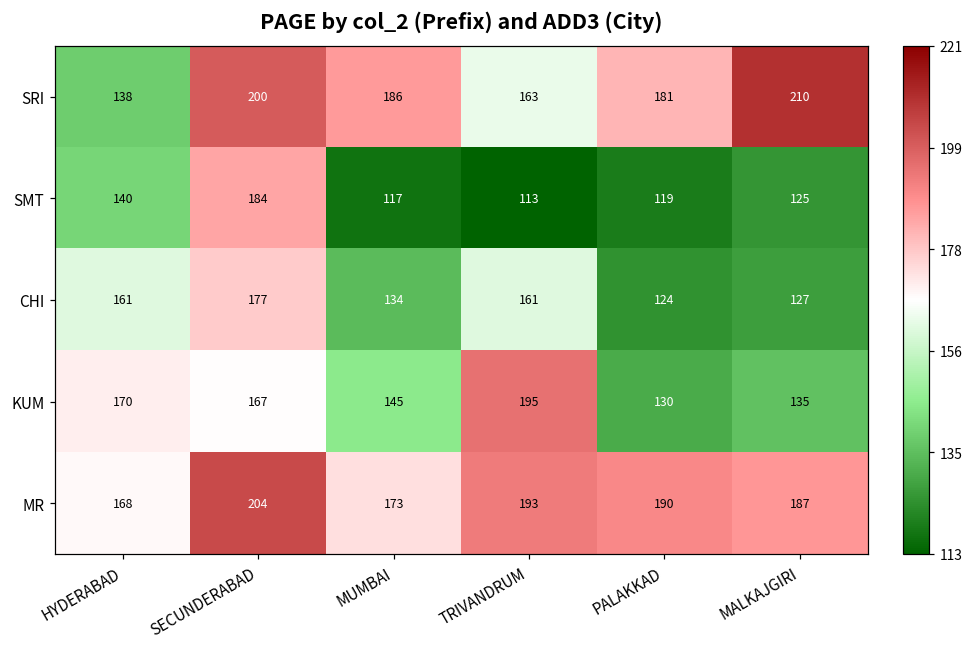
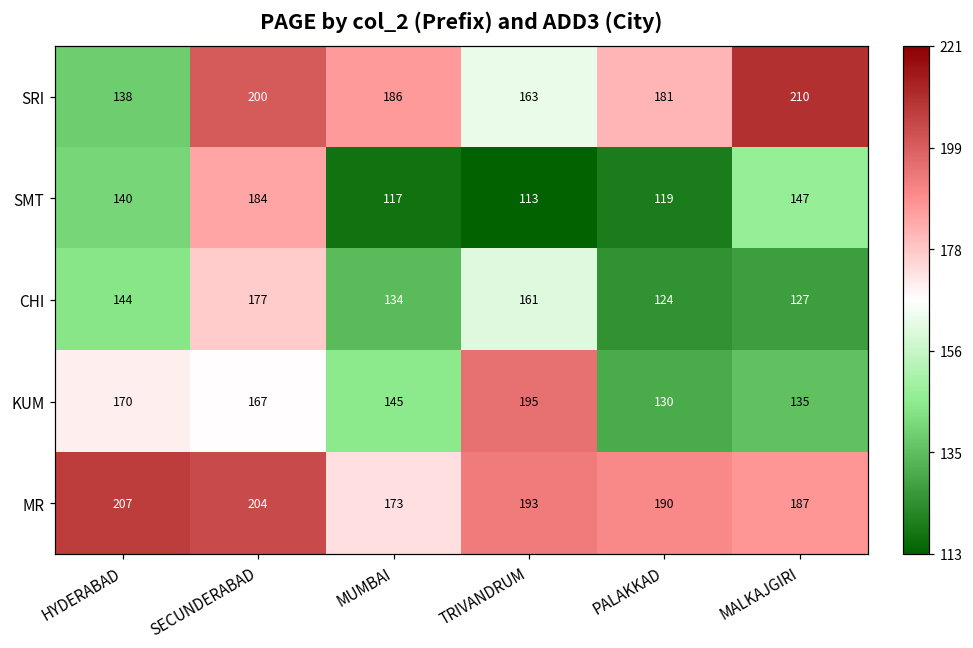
SMT, MALKAJGIRI: 125 -> 147
CHI, HYDERABAD: 161 -> 144
MR, HYDERABAD: 168 -> 207
